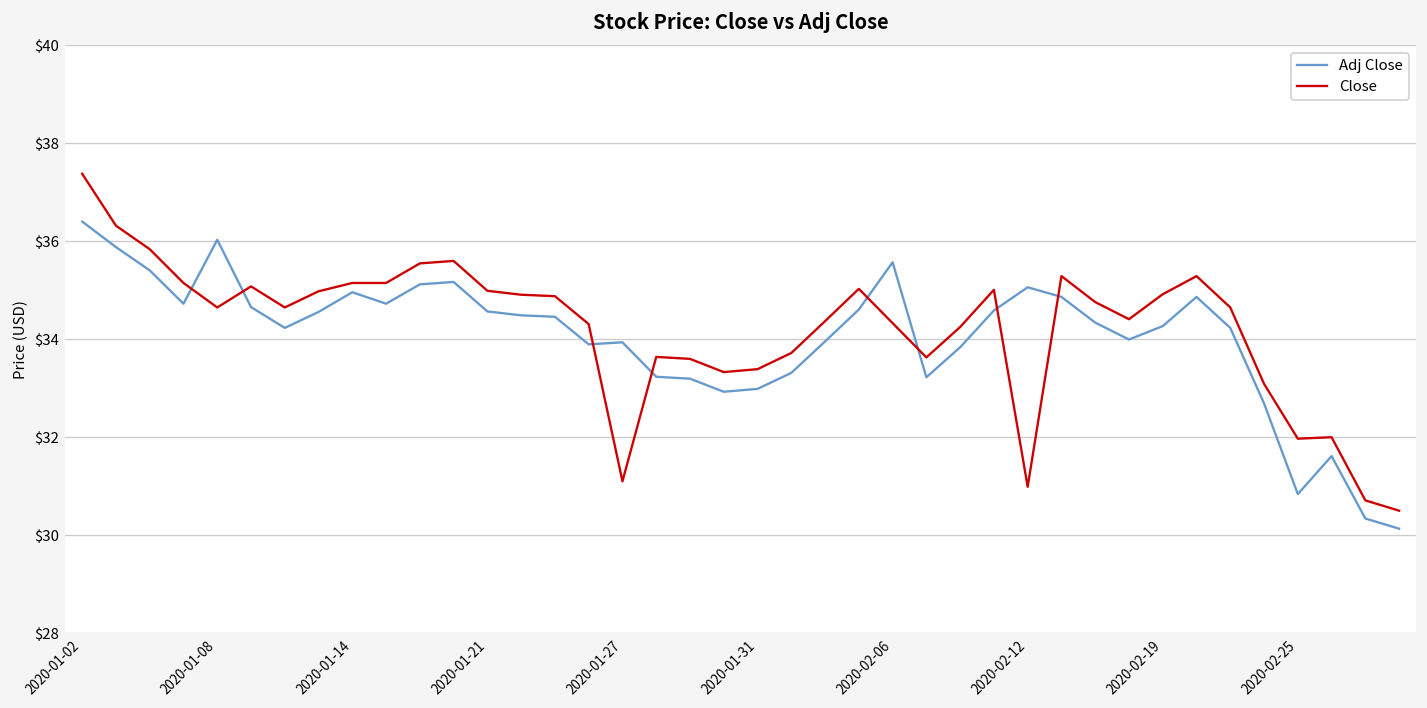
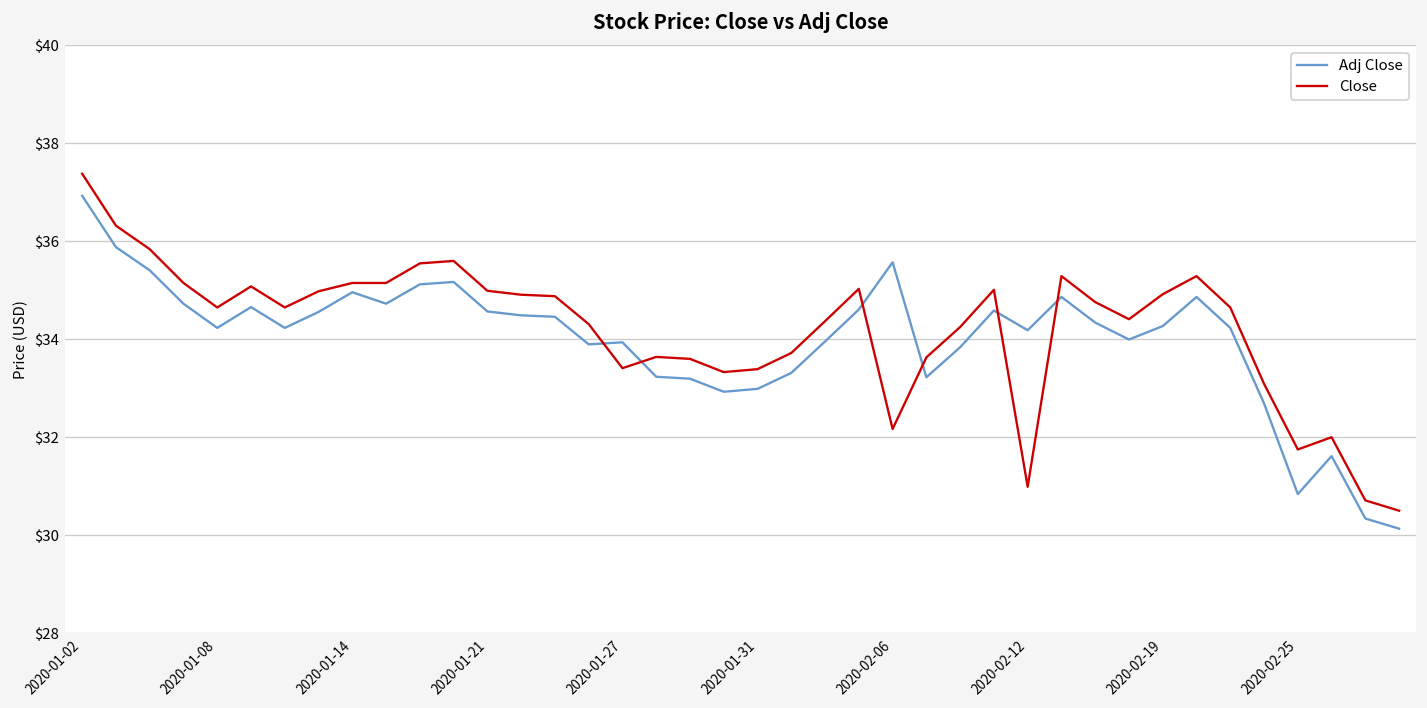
Adj Close, 2020-01-02: $36.4 -> $36.9
Adj Close, 2020-01-08: $36.0 -> $34.2
Close, 2020-01-27: $31.1 -> $33.4
Close, 2020-02-06: $34.3 -> $32.2
Adj Close, 2020-02-12: $35.1 -> $34.2
Close, 2020-02-25: $32.0 -> $31.8
